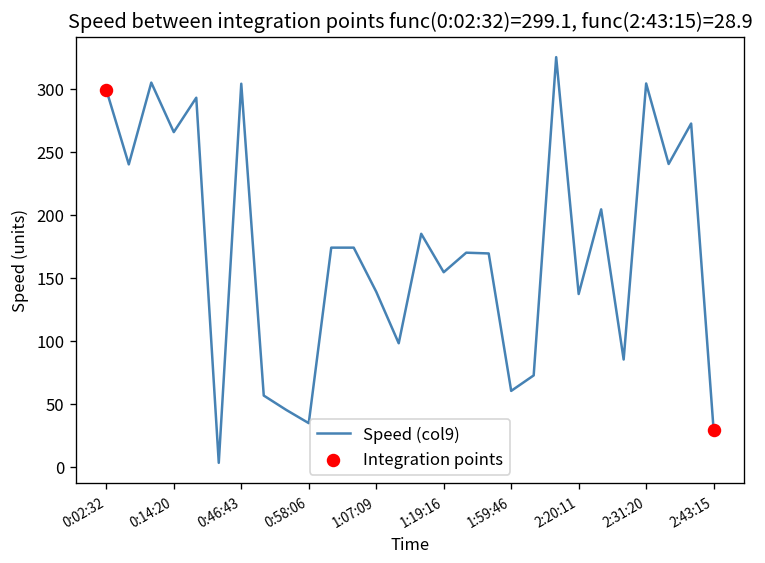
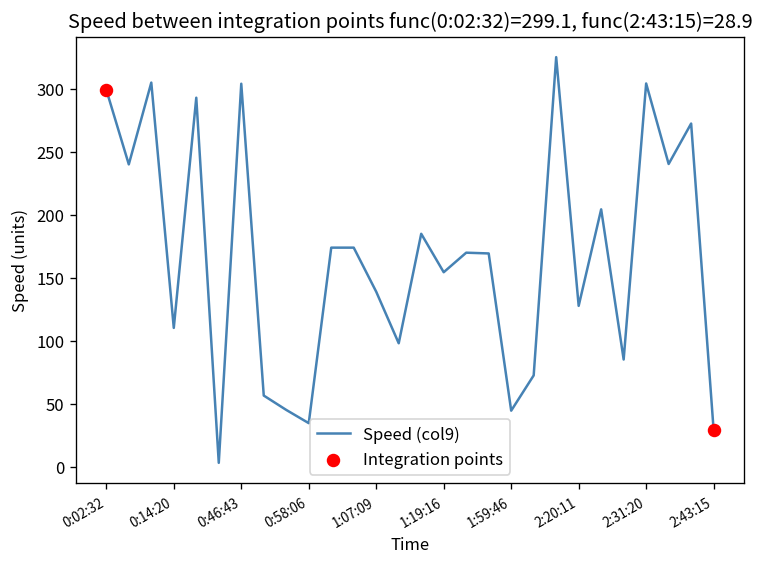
Speed (col9), 0:14:20: 266 -> 110
Speed (col9), 1:59:46: 60 -> 44
Speed (col9), 2:20:11: 137 -> 128
